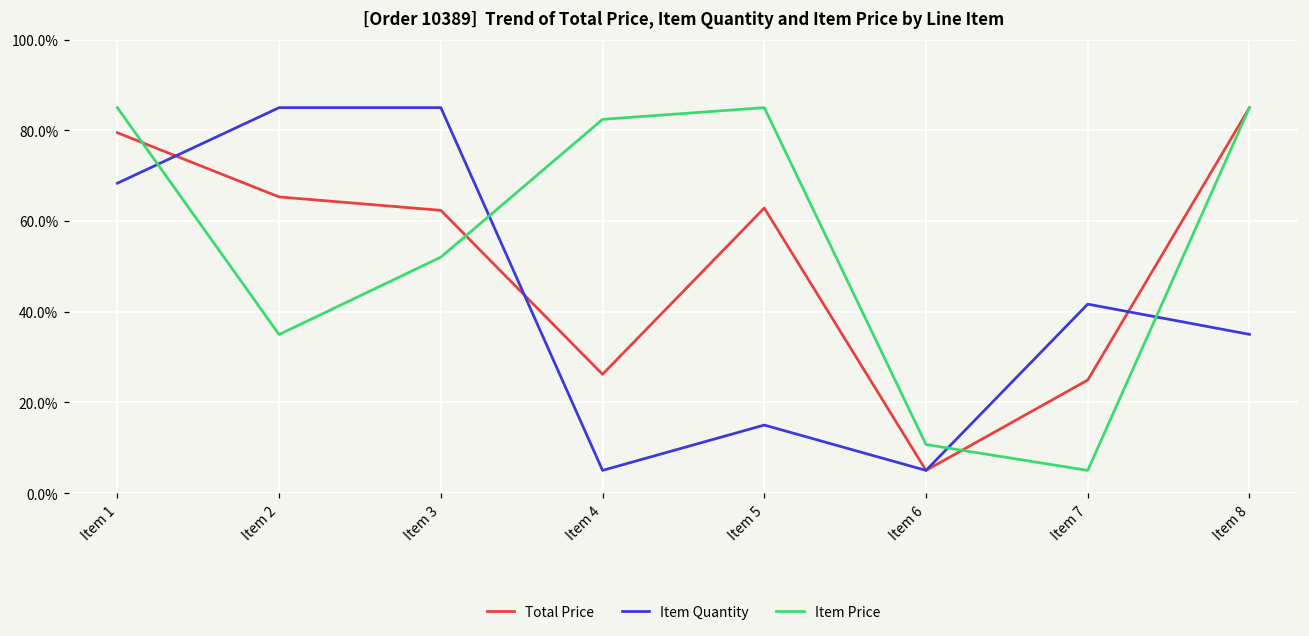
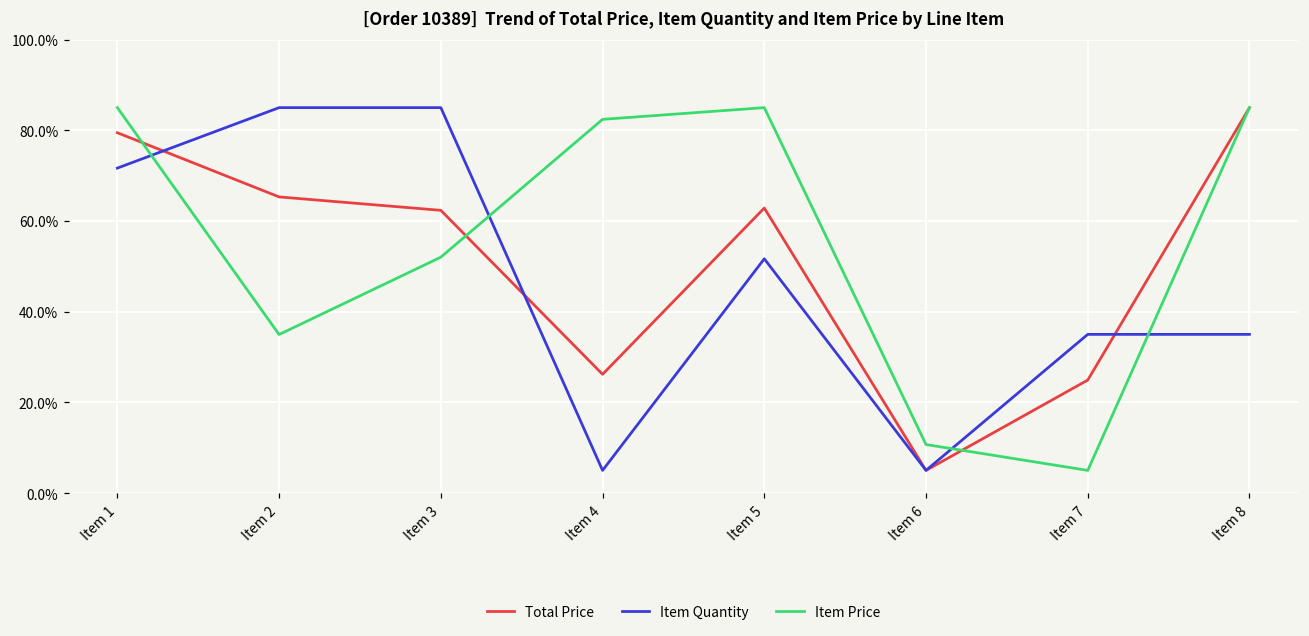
Item Quantity, Item 1: 68% -> 72%
Item Quantity, Item 5: 15% -> 52%
Item Quantity, Item 7: 42% -> 35%
